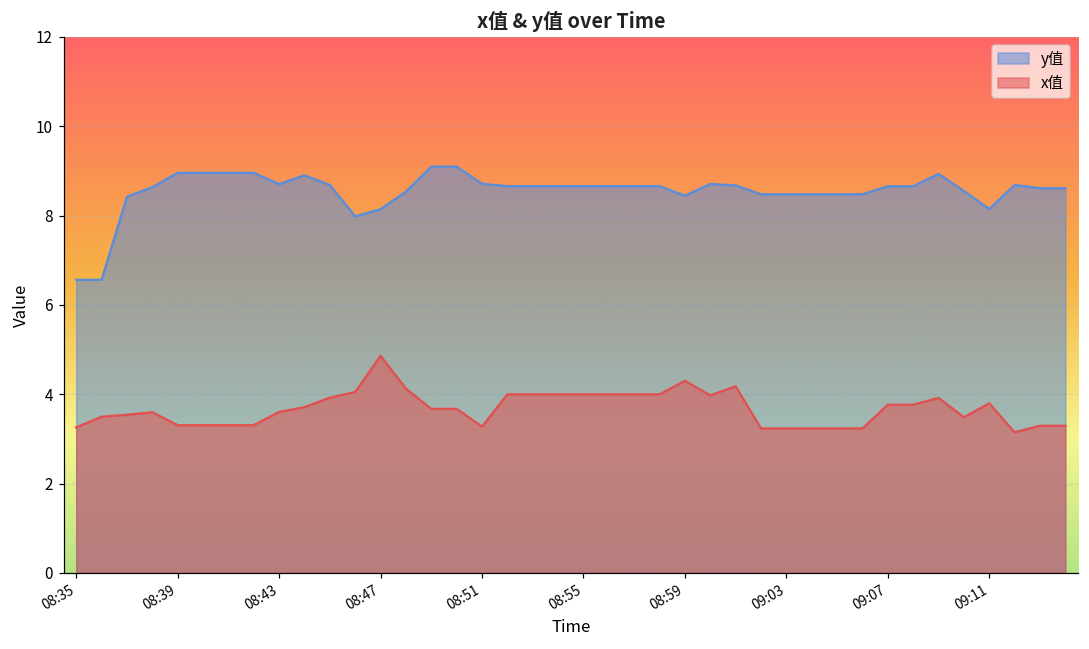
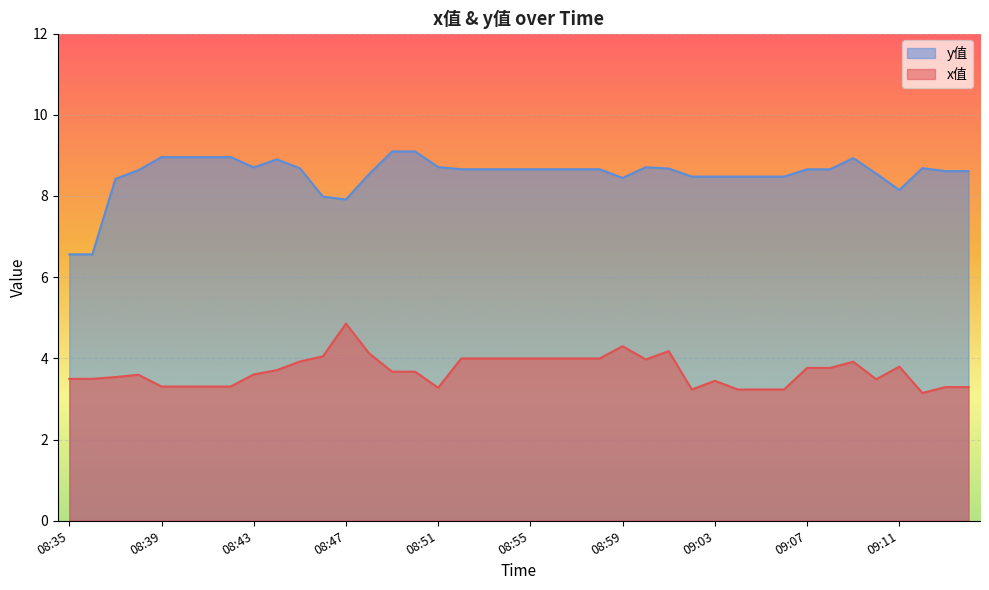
x值, 08:35: 3.3 -> 3.5
y值, 08:47: 8.1 -> 7.9
x值, 09:03: 3.2 -> 3.4
